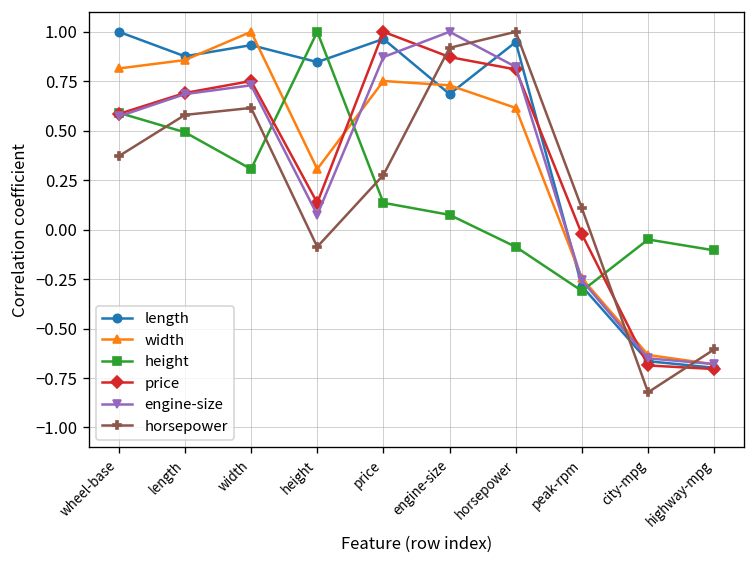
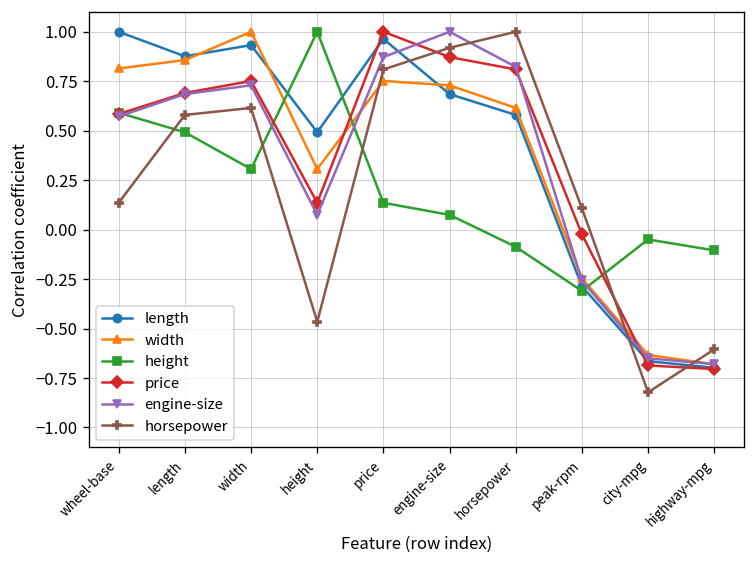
horsepower, wheel-base: 0.37 -> 0.14
length, height: 0.85 -> 0.49
horsepower, height: -0.09 -> -0.47
horsepower, price: 0.28 -> 0.81
length, horsepower: 0.95 -> 0.58
